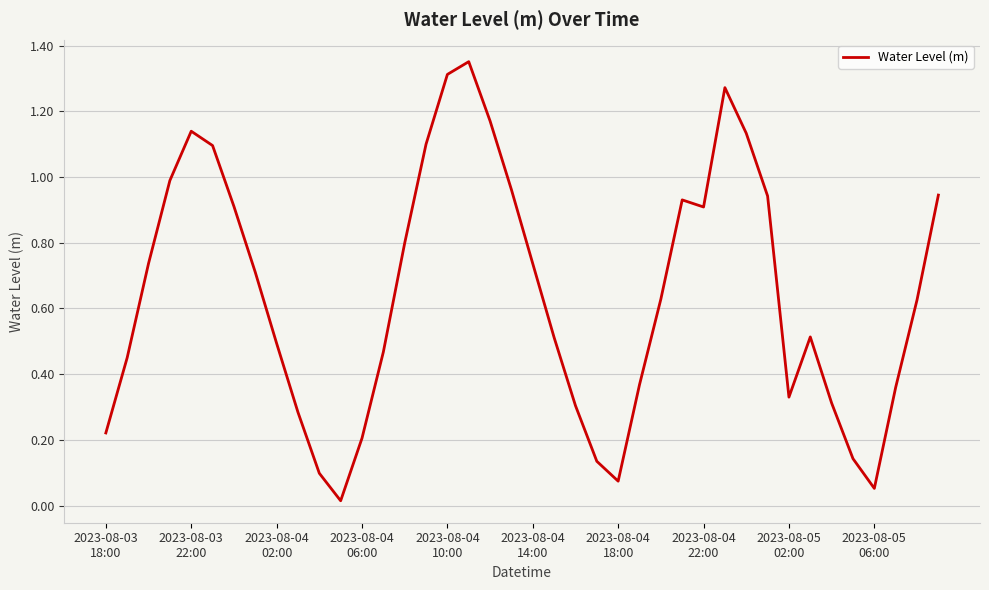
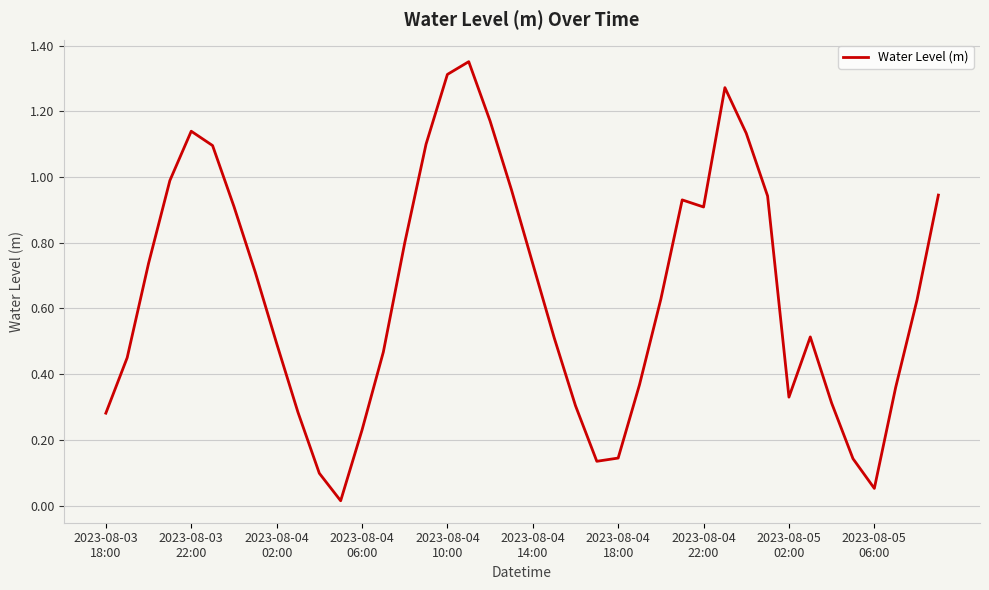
2023-08-03 18:00: 0.22 -> 0.28
2023-08-04 06:00: 0.20 -> 0.23
2023-08-04 18:00: 0.07 -> 0.14
